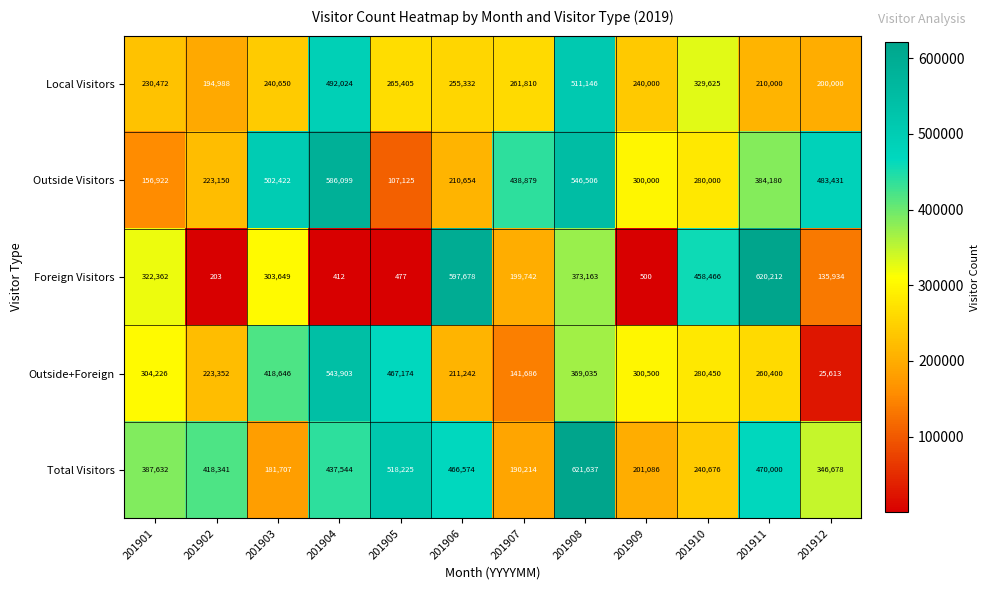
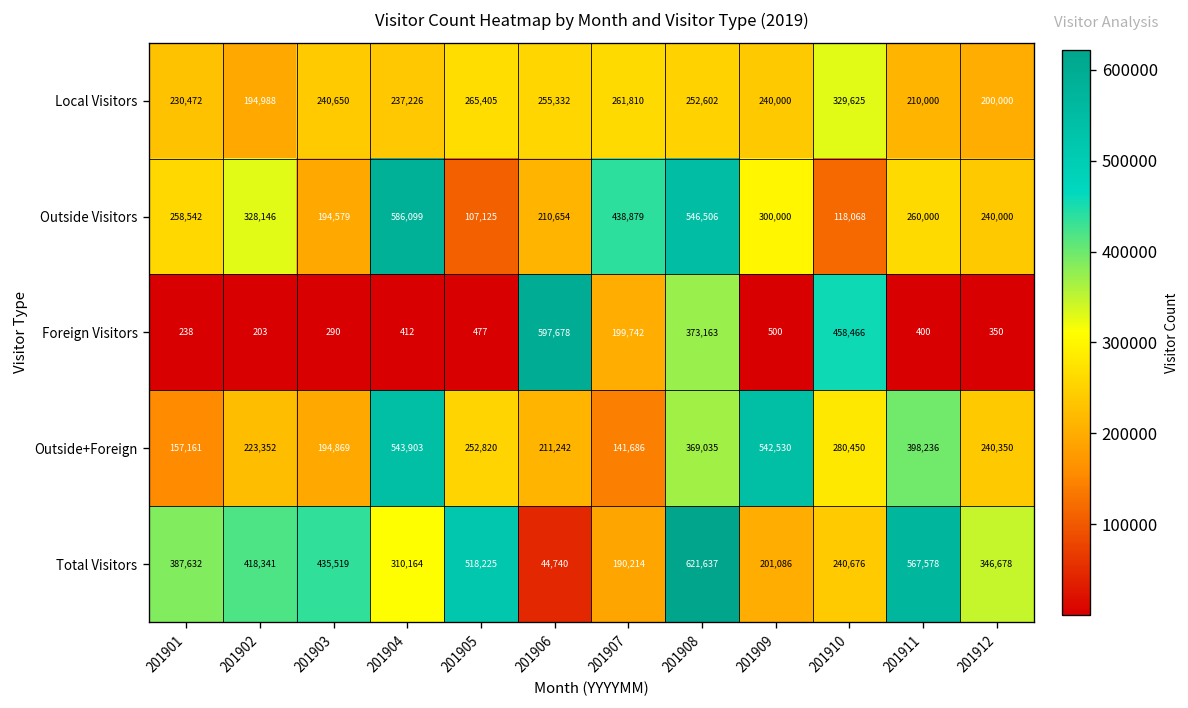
Local Visitors, 201904: 492,024 -> 237,226
Local Visitors, 201908: 511,146 -> 252,602
Outside Visitors, 201901: 156,922 -> 258,542
Outside Visitors, 201902: 223,150 -> 328,146
Outside Visitors, 201903: 502,422 -> 194,579
Outside Visitors, 201910: 280,000 -> 118,068
Outside Visitors, 201911: 384,180 -> 260,000
Outside Visitors, 201912: 483,431 -> 240,000
Foreign Visitors, 201901: 322,362 -> 238
Foreign Visitors, 201903: 303,649 -> 290
Foreign Visitors, 201911: 620,212 -> 400
Foreign Visitors, 201912: 135,934 -> 350
Outside+Foreign, 201901: 304,226 -> 157,161
Outside+Foreign, 201903: 418,646 -> 194,869
Outside+Foreign, 201905: 467,174 -> 252,820
Outside+Foreign, 201909: 300,500 -> 542,530
Outside+Foreign, 201911: 260,400 -> 398,236
Outside+Foreign, 201912: 25,613 -> 240,350
Total Visitors, 201903: 181,707 -> 435,519
Total Visitors, 201904: 437,544 -> 310,164
Total Visitors, 201906: 466,574 -> 44,740
Total Visitors, 201911: 470,000 -> 567,578
